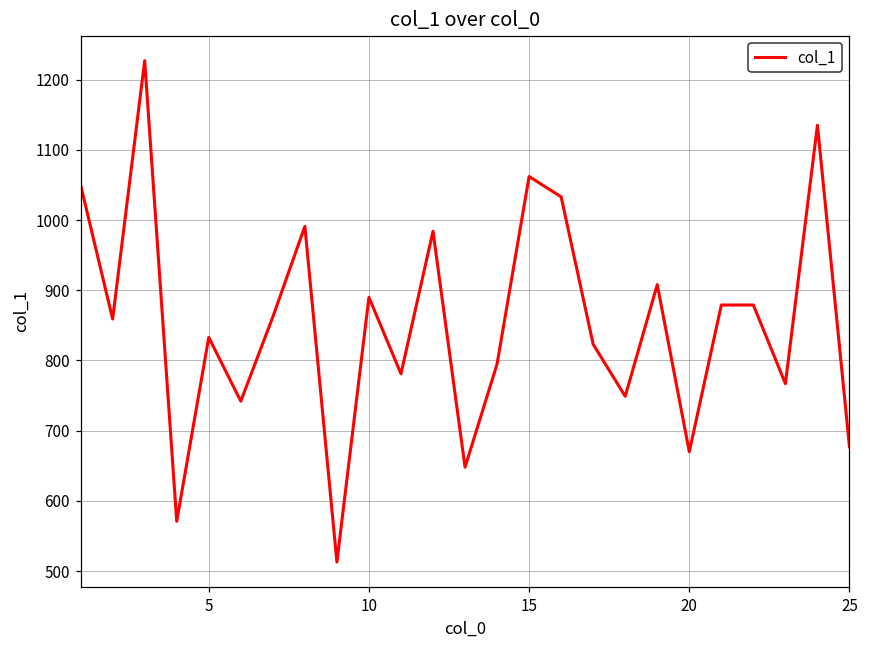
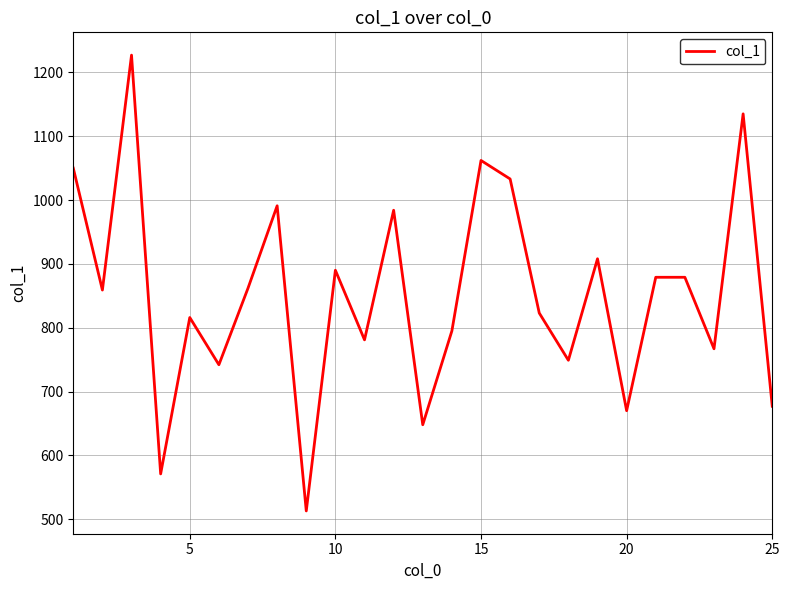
5: 830 -> 820
